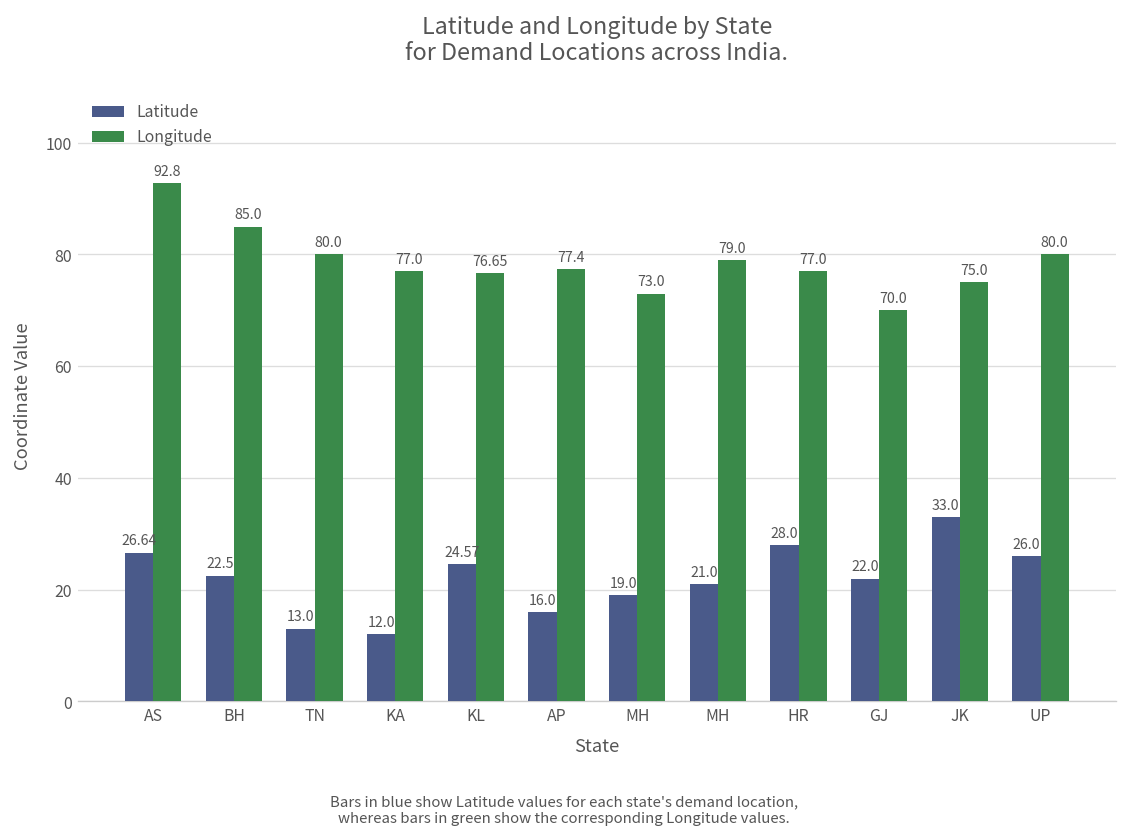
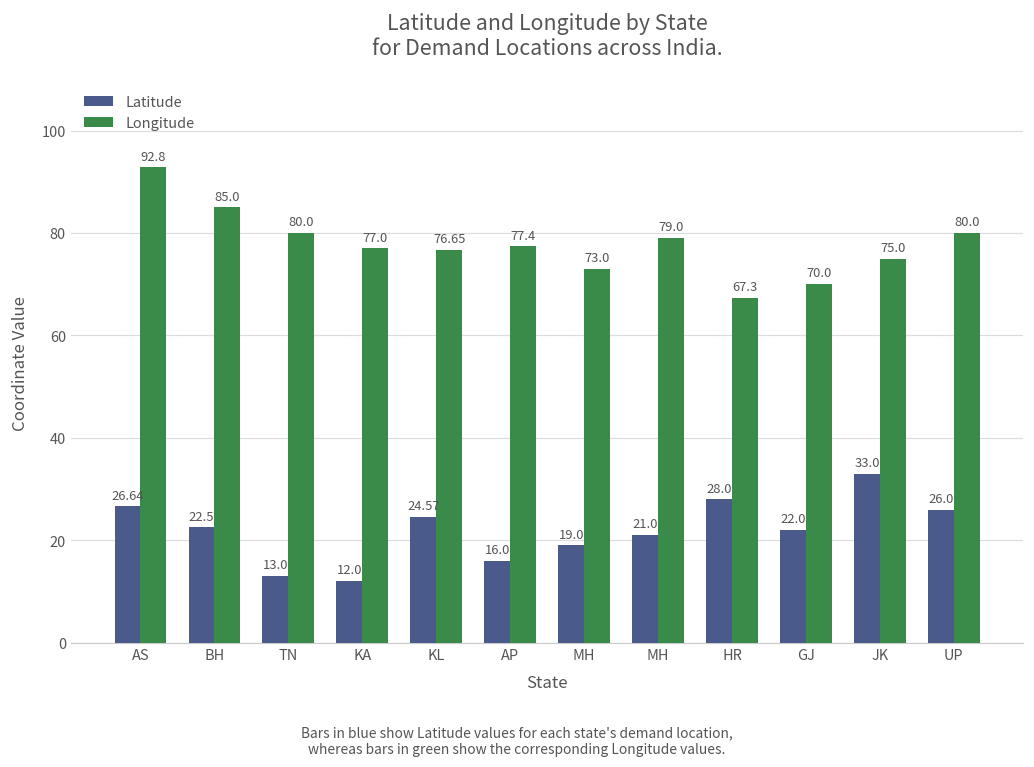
Longitude, HR: 77.0 -> 67.3
